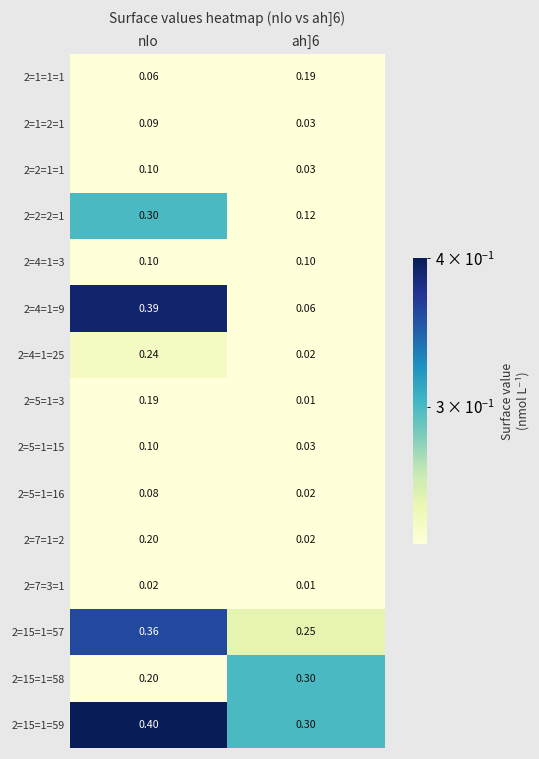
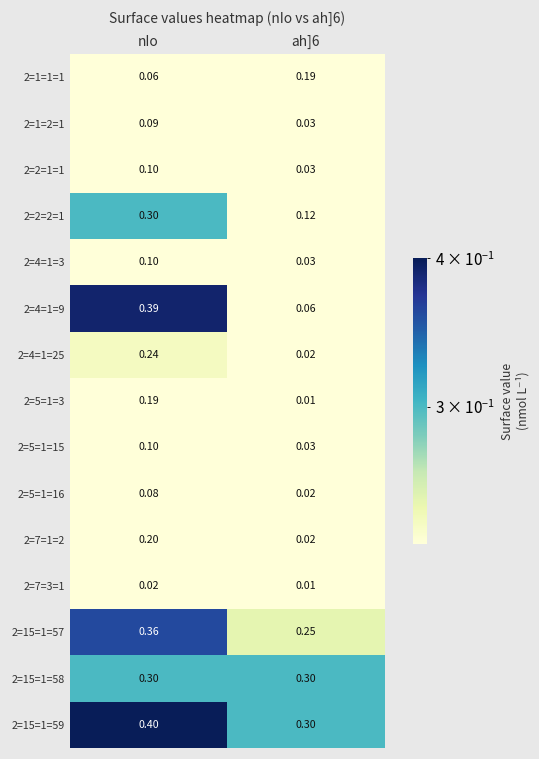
2=4=1=3, ah]6: 0.10 -> 0.03
2=15=1=58, nIo: 0.20 -> 0.30
